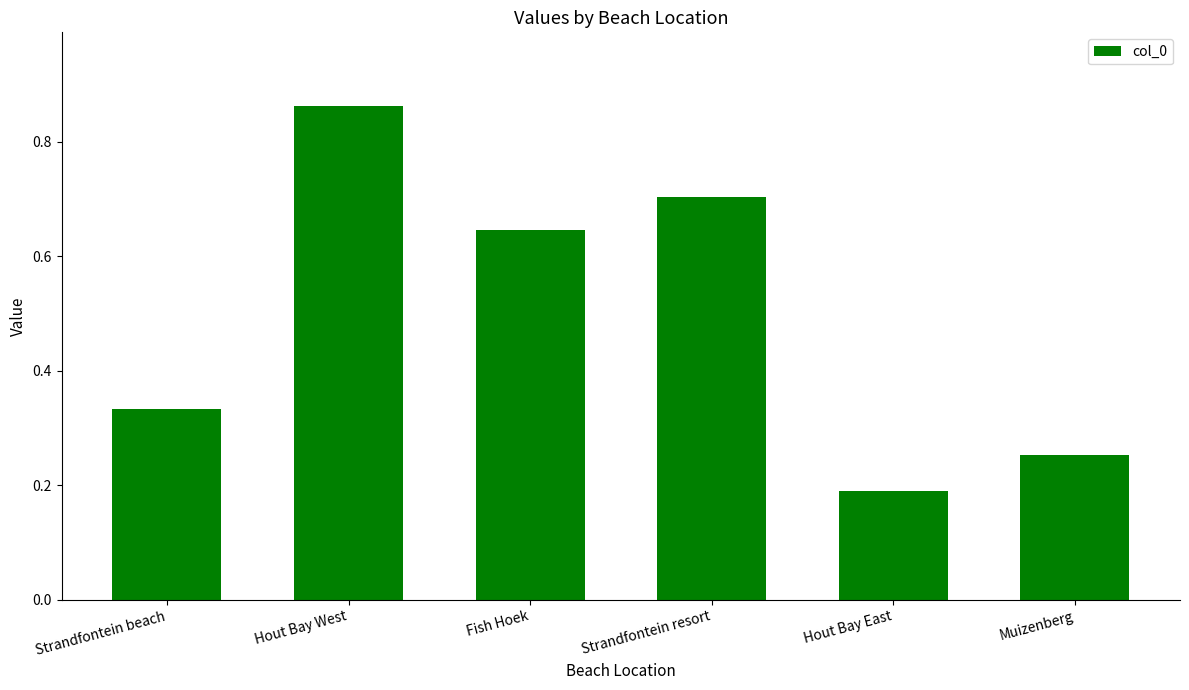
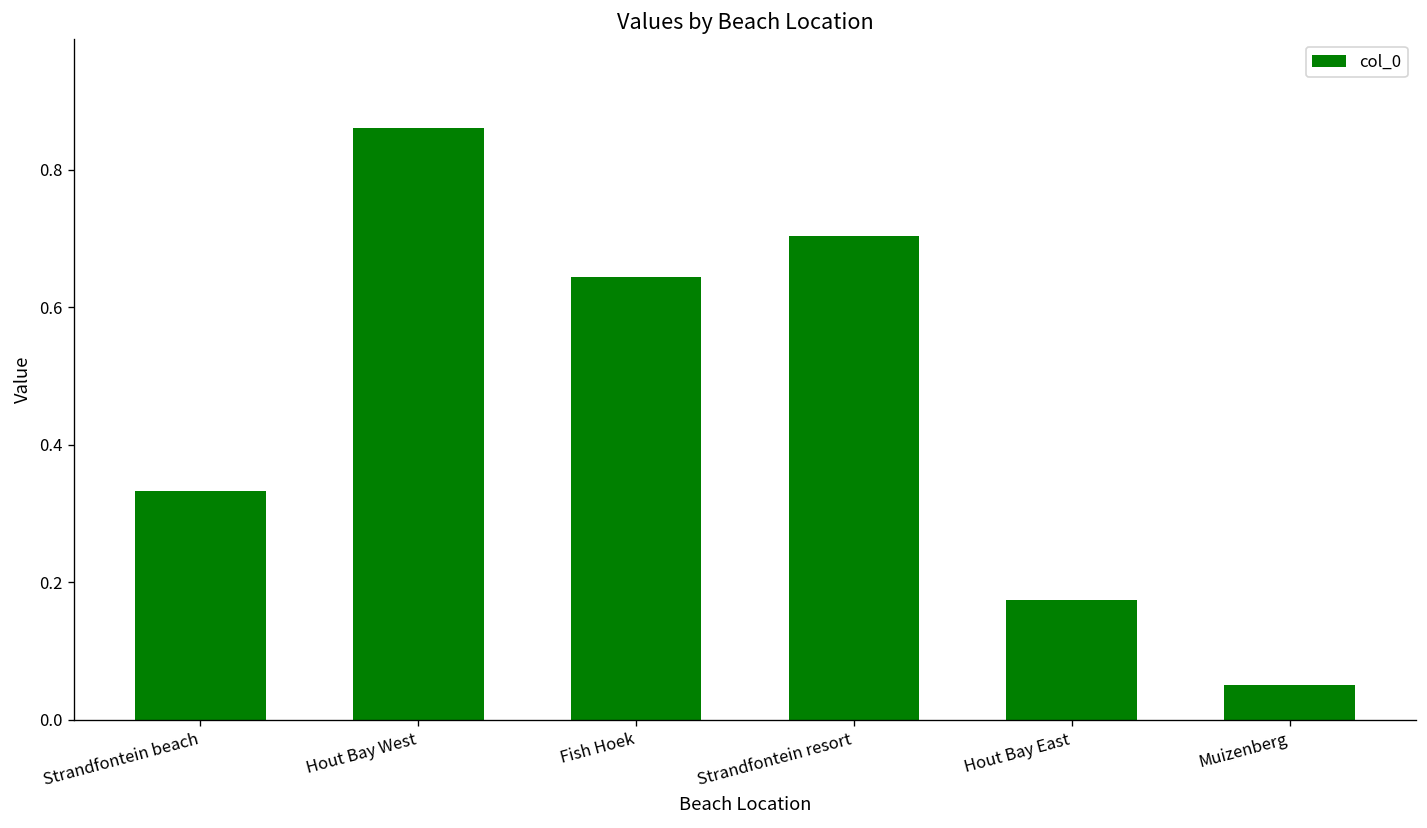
Hout Bay East: 0.19 -> 0.17
Muizenberg: 0.25 -> 0.05
